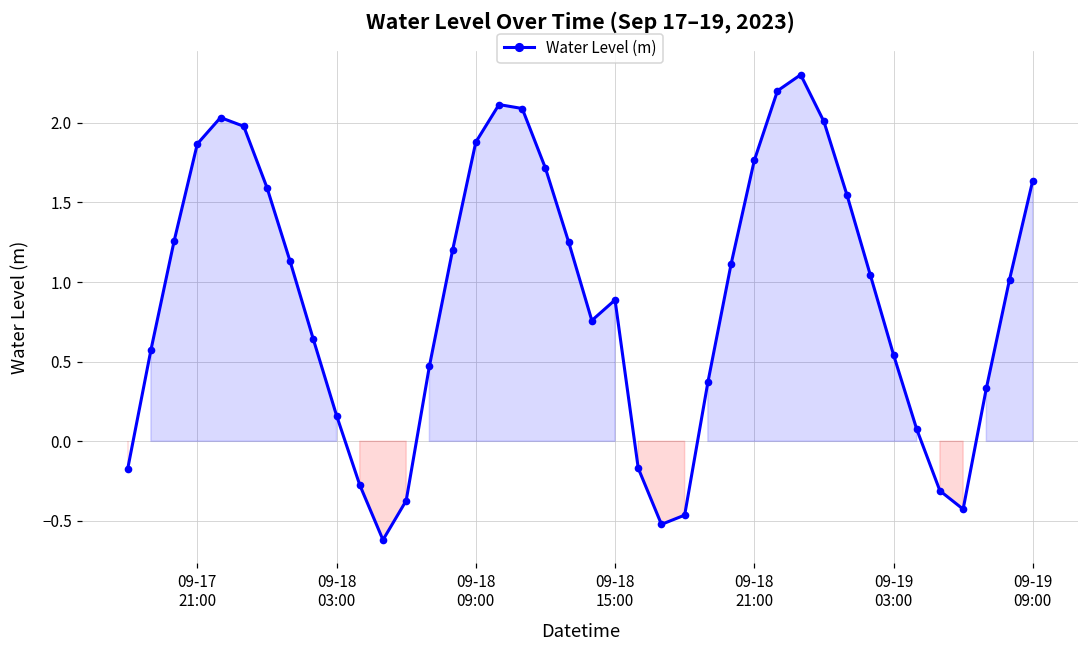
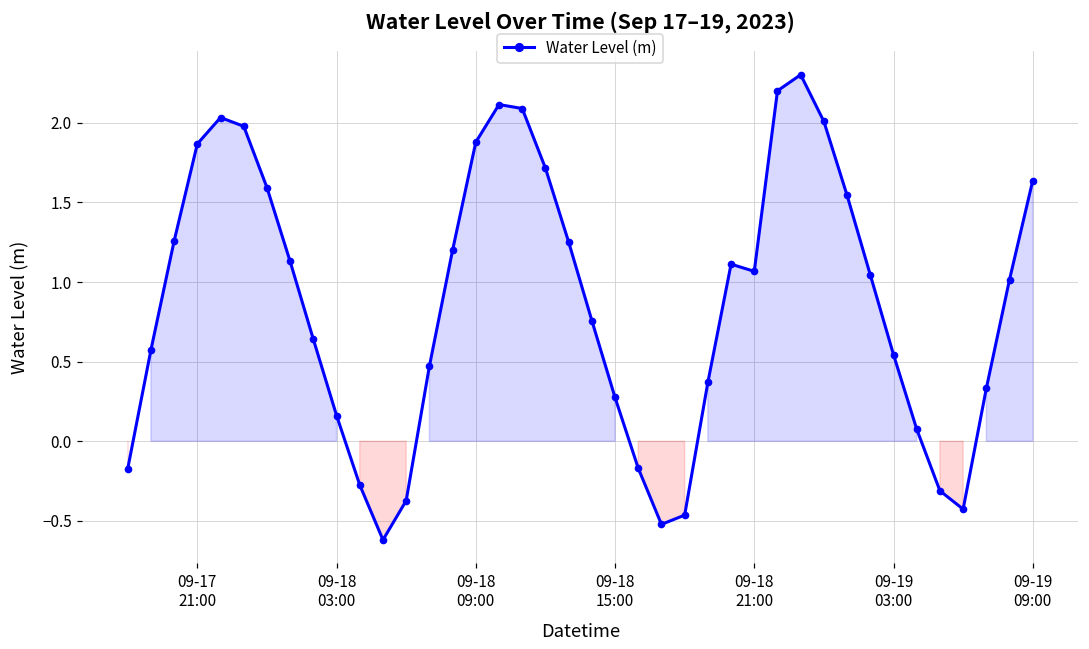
09-18 15:00: 0.89 -> 0.28
09-18 21:00: 1.76 -> 1.07
